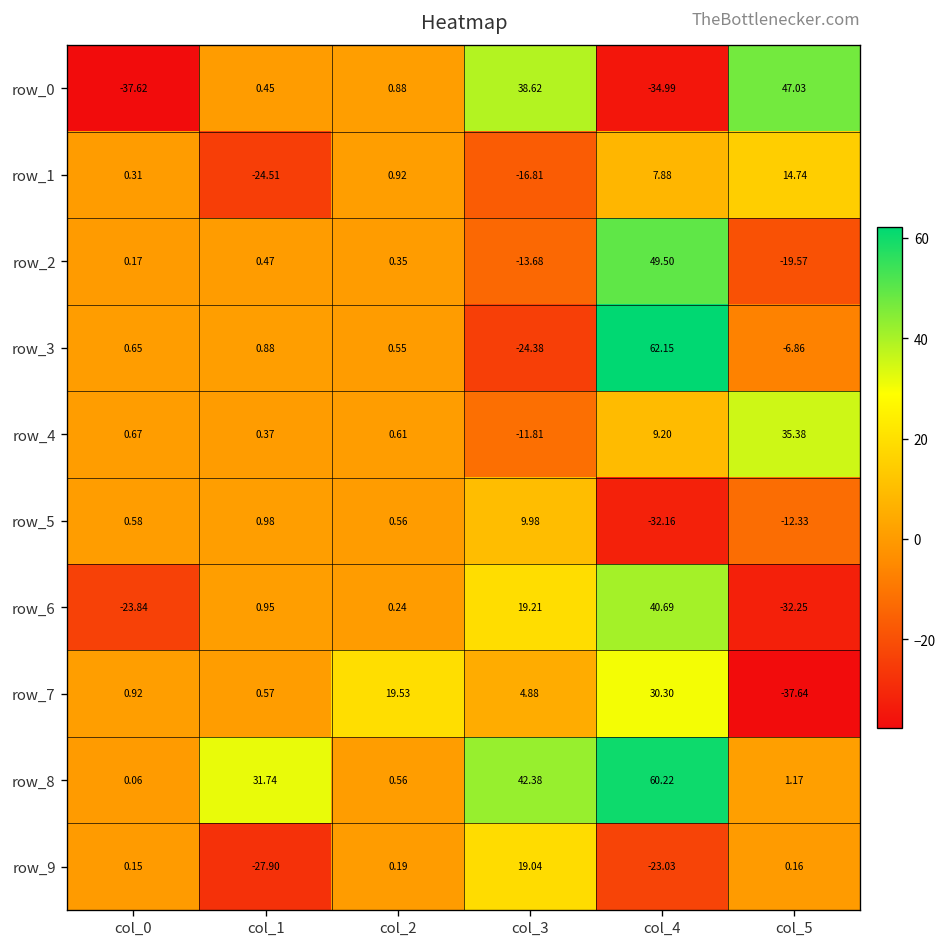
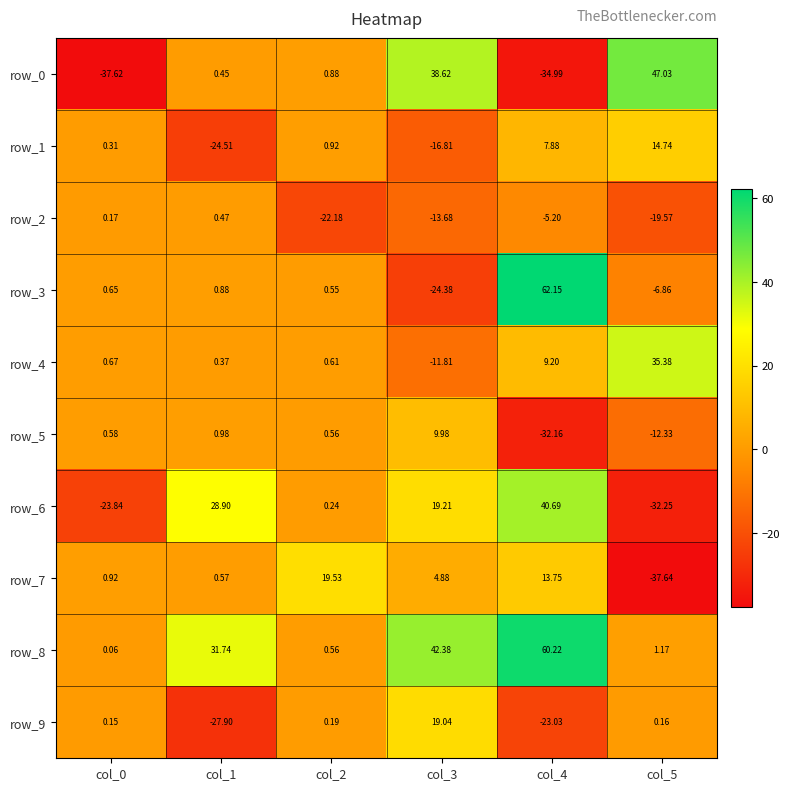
row_2, col_2: 0.35 -> -22.18
row_2, col_4: 49.50 -> -5.20
row_6, col_1: 0.95 -> 28.90
row_7, col_4: 30.30 -> 13.75
